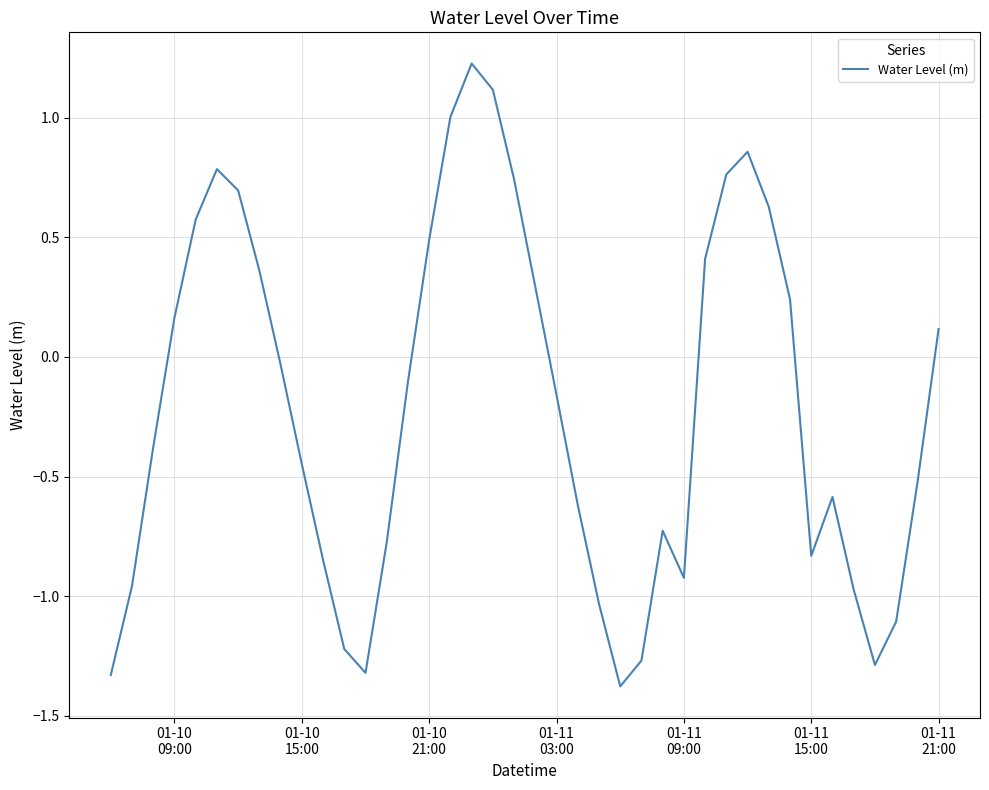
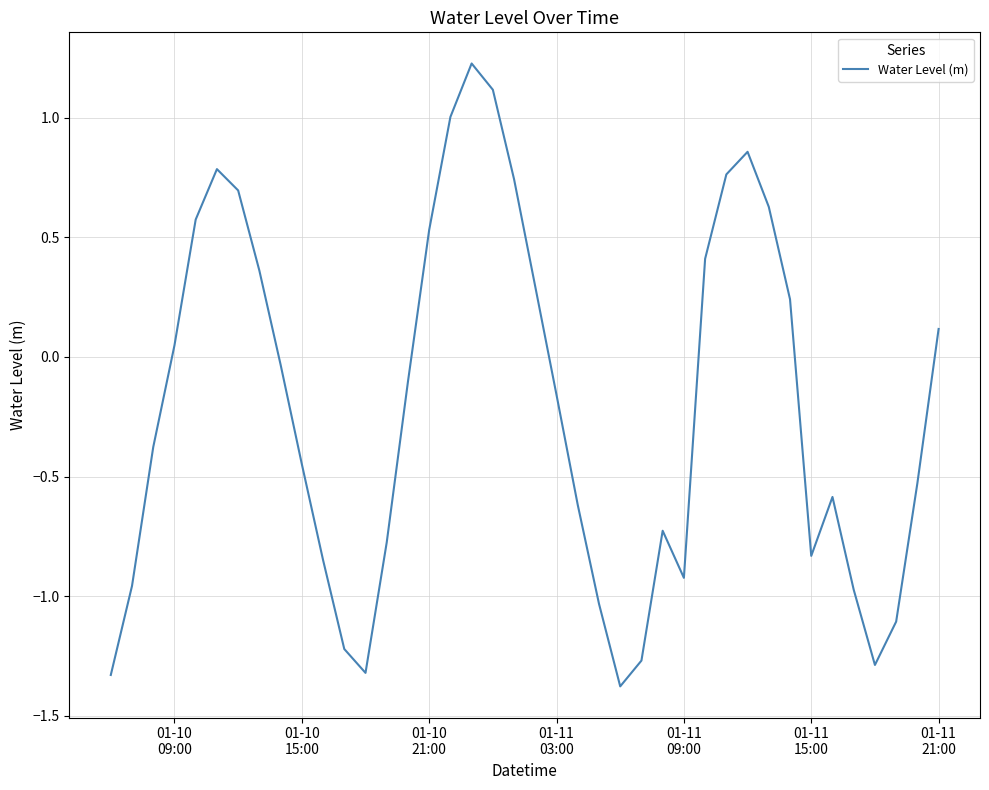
01-10 09:00: 0.16 -> 0.05
01-10 21:00: 0.49 -> 0.53
